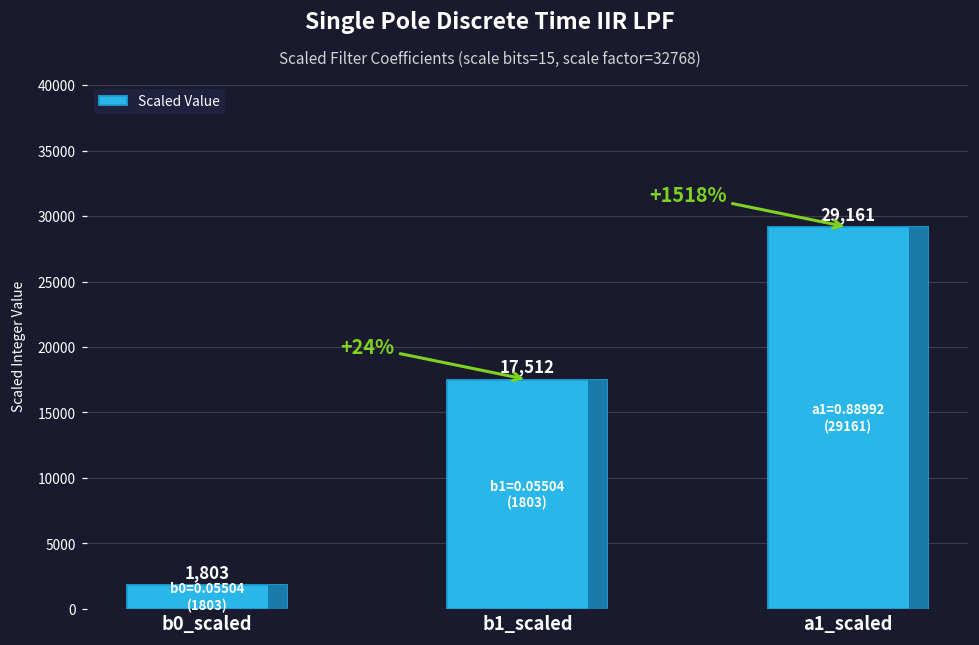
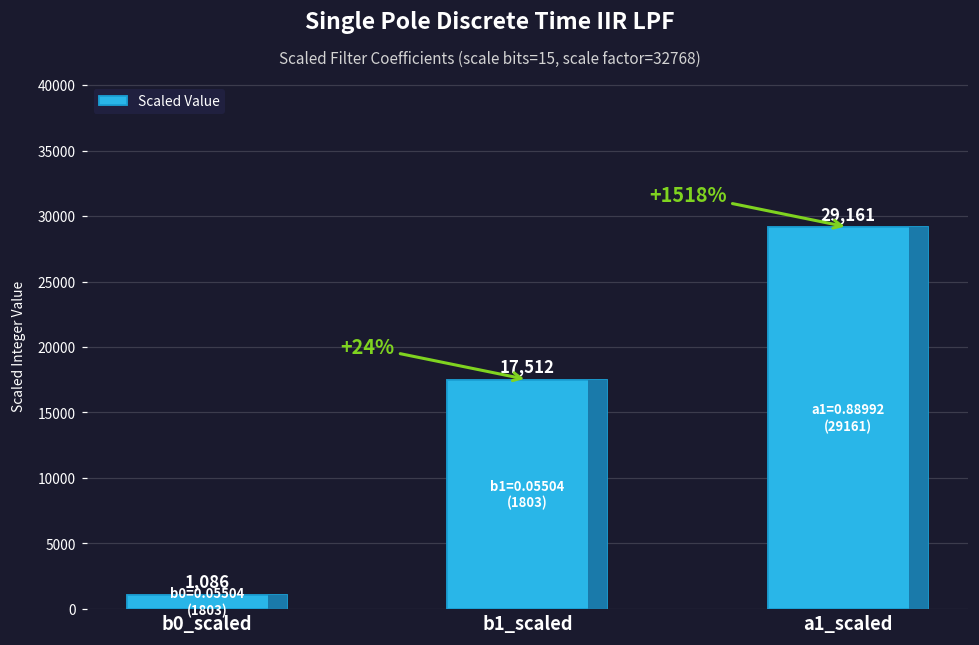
b0_scaled: 1,803 -> 1,086
